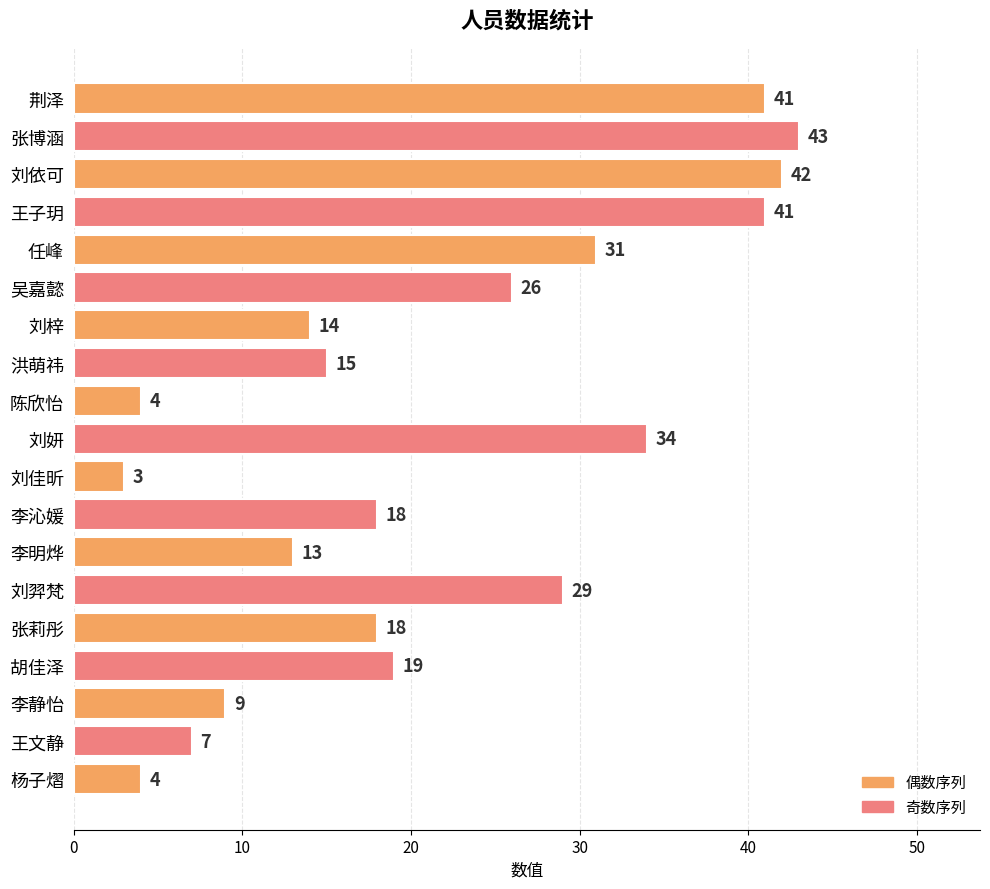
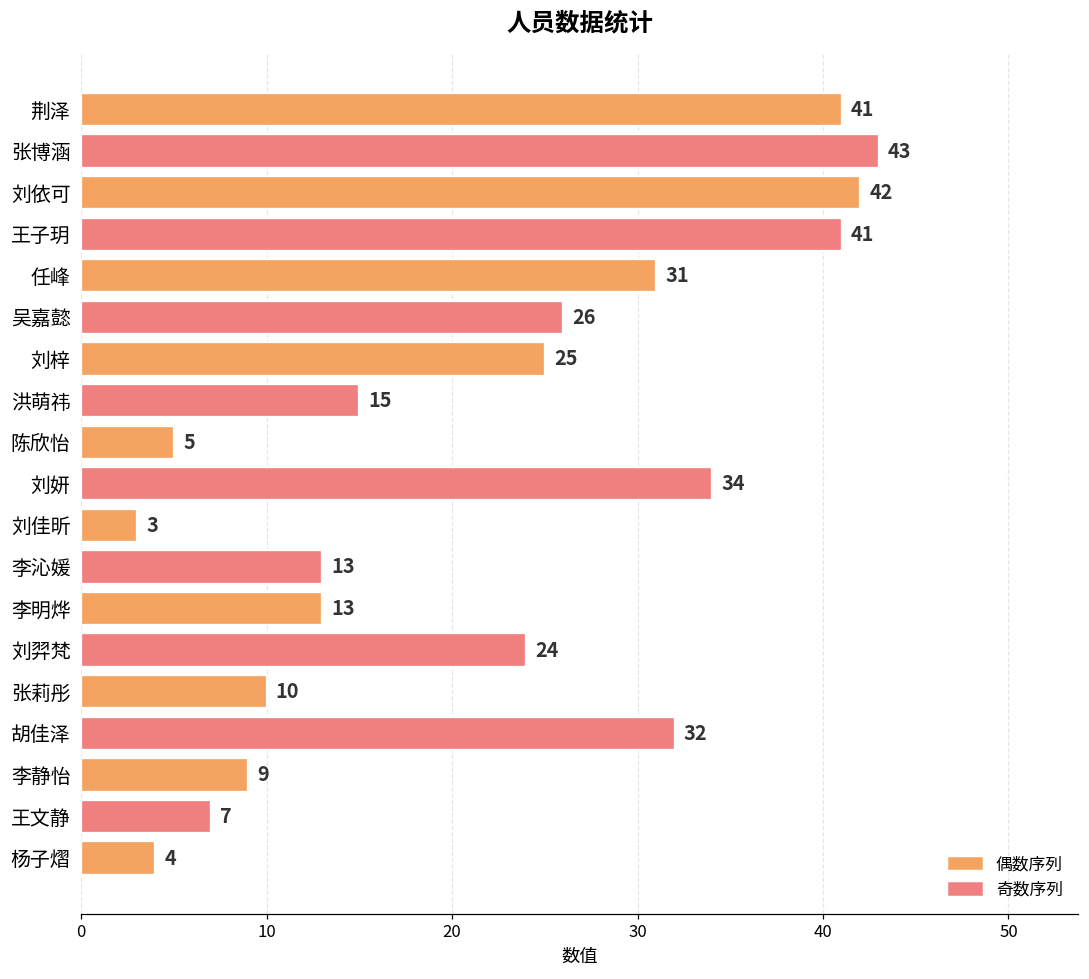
刘梓: 14 -> 25
陈欣怡: 4 -> 5
李沁媛: 18 -> 13
刘羿梵: 29 -> 24
张莉彤: 18 -> 10
胡佳泽: 19 -> 32
